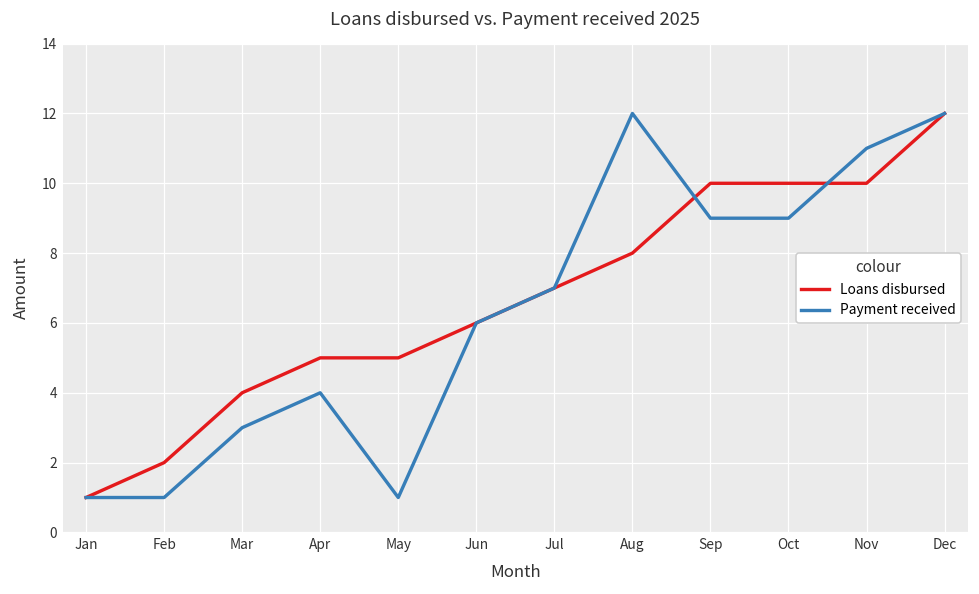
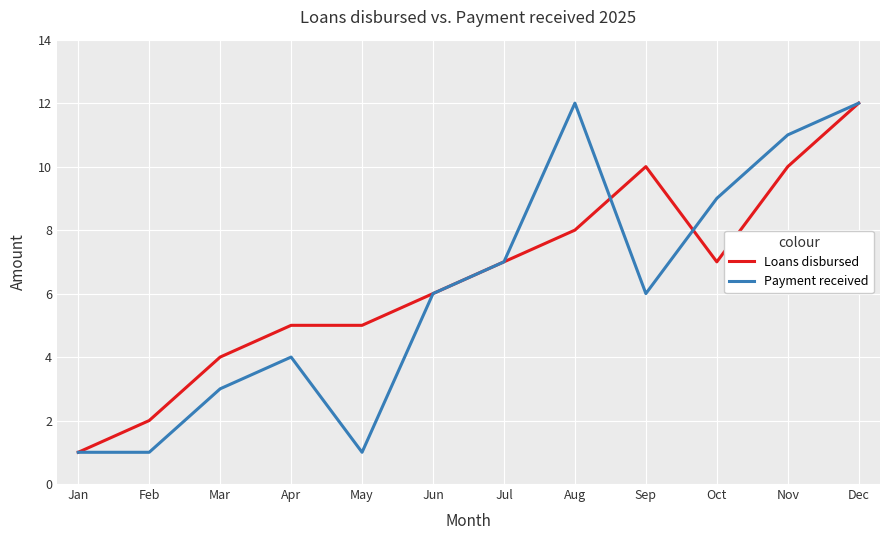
Payment received, Sep: 9 -> 6
Loans disbursed, Oct: 10 -> 7
